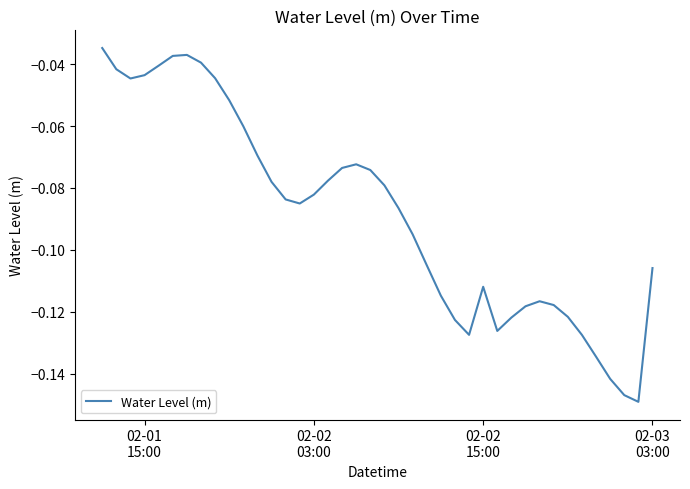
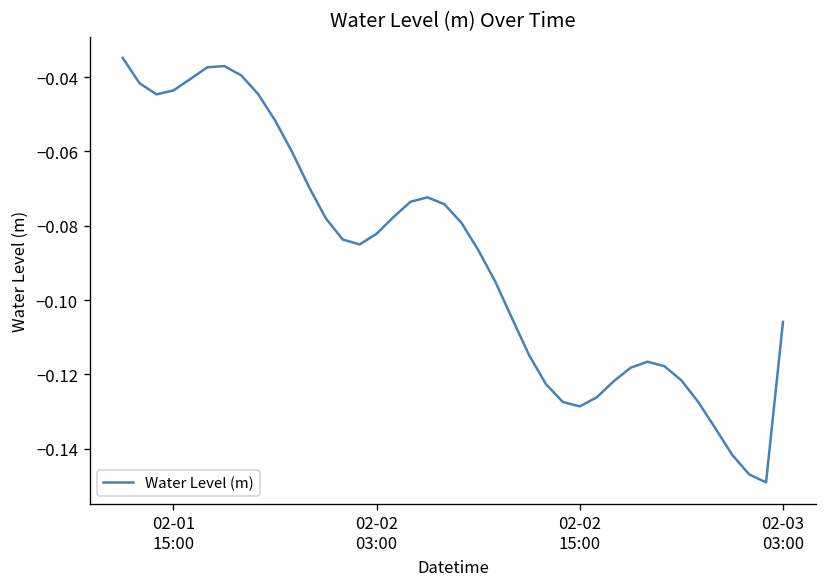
02-02 15:00: -0.112 -> -0.129
